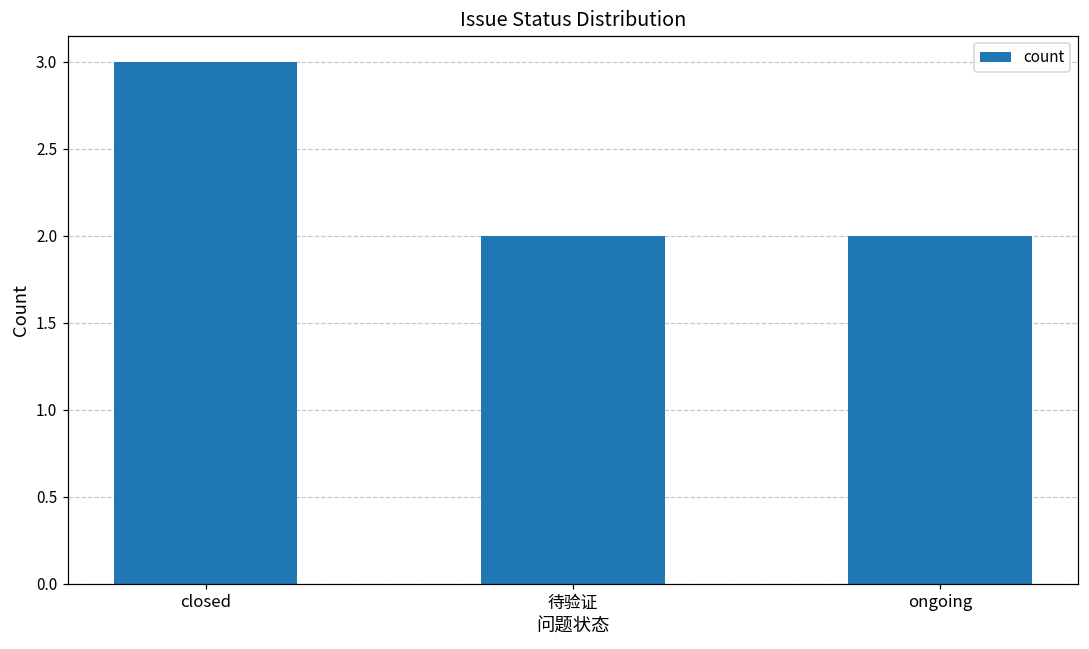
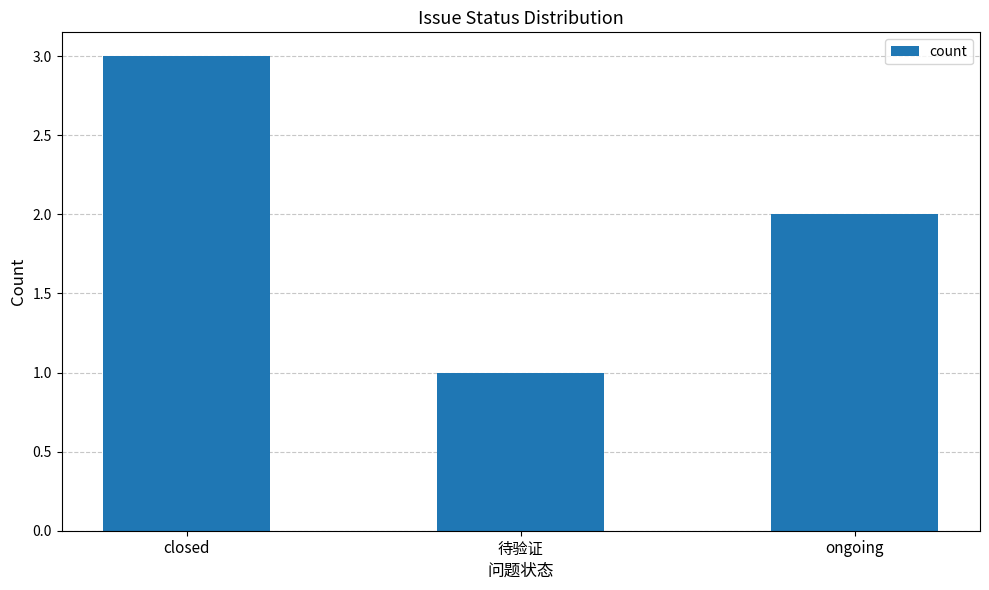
待验证: 2 -> 1
